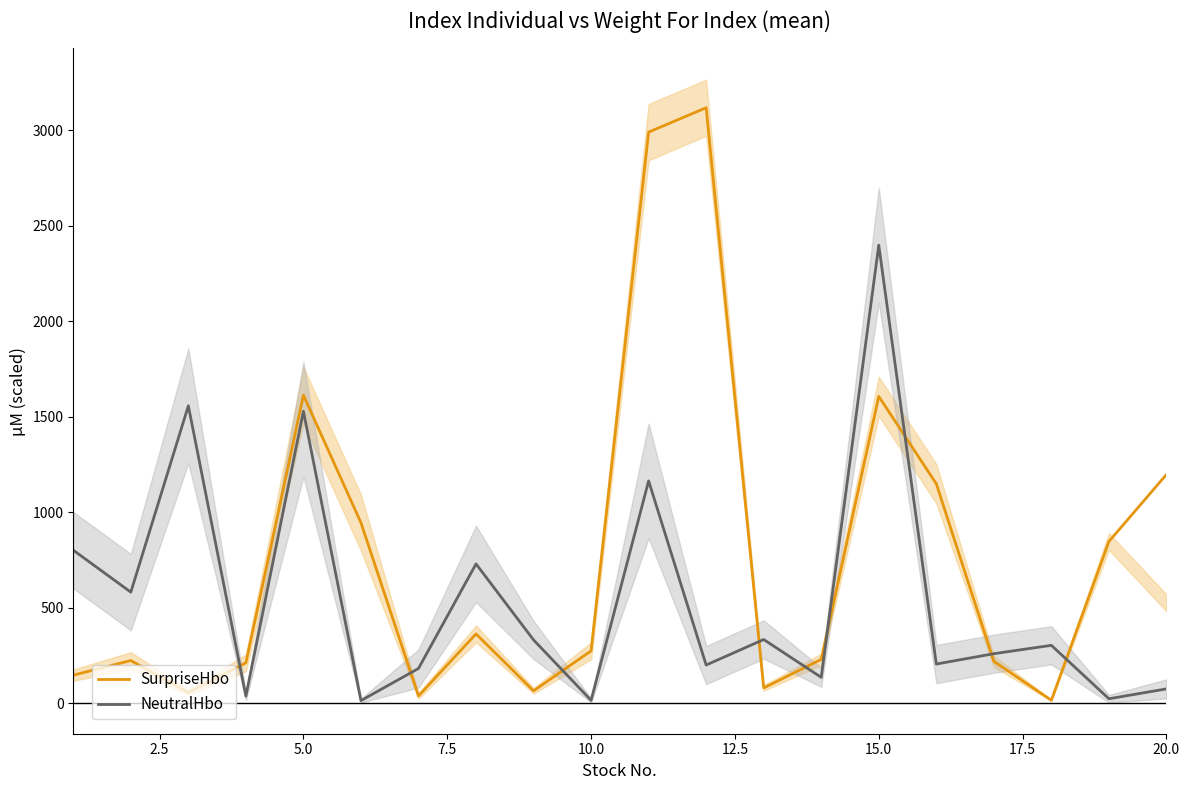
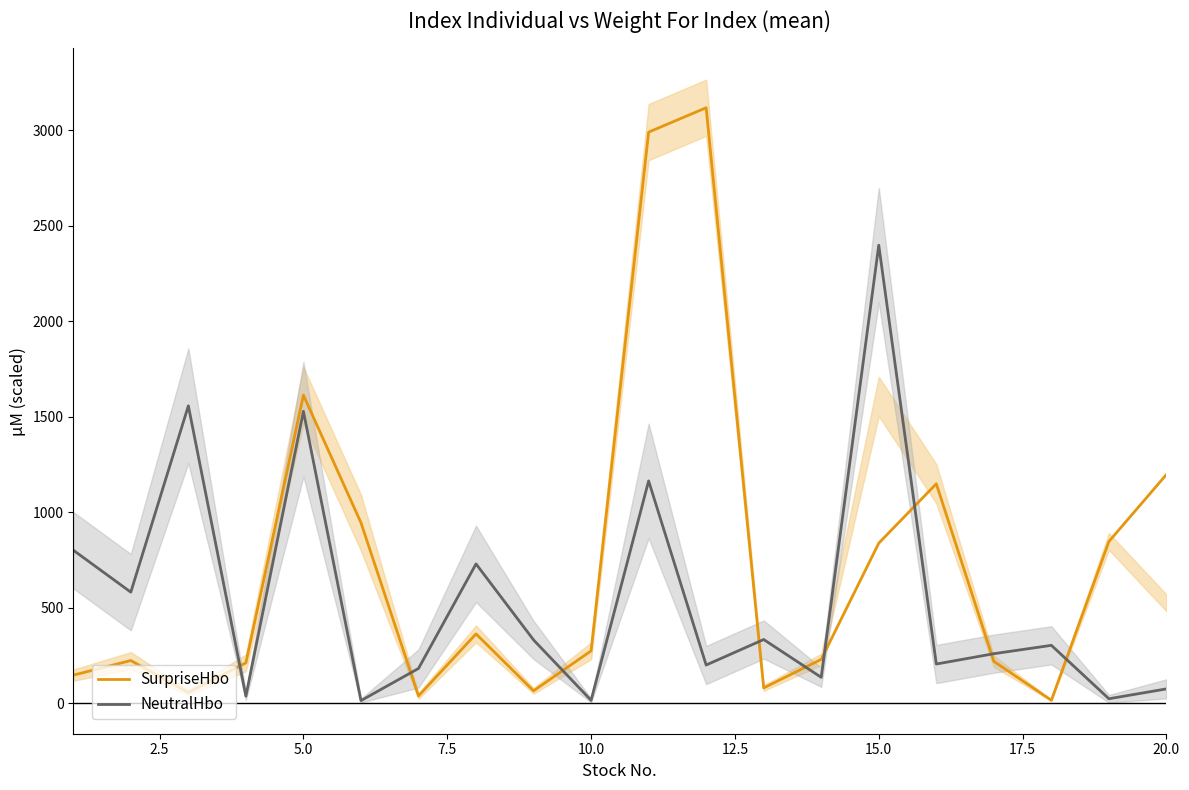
SurpriseHbo, 15.0: 1610 -> 840
